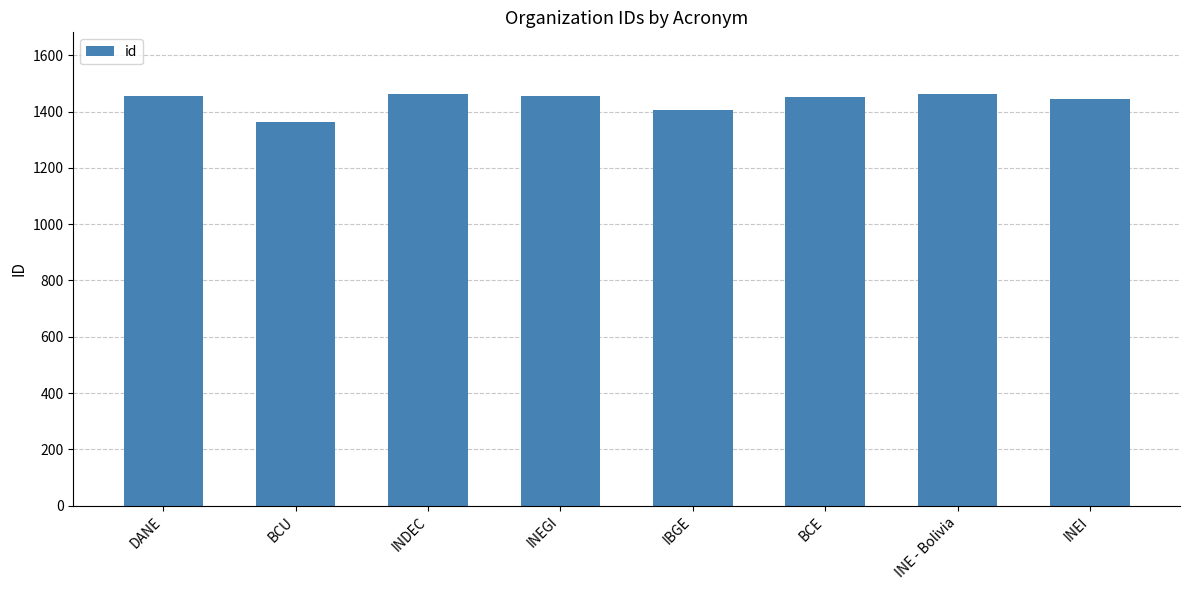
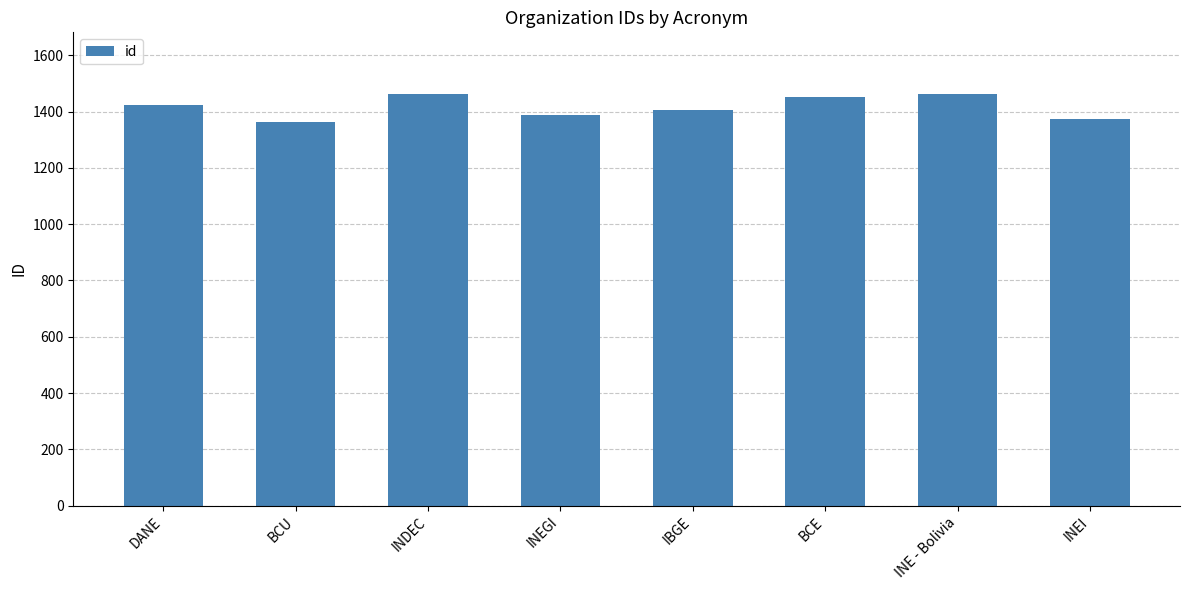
DANE: 1450 -> 1420
INEGI: 1460 -> 1390
INEI: 1440 -> 1380
